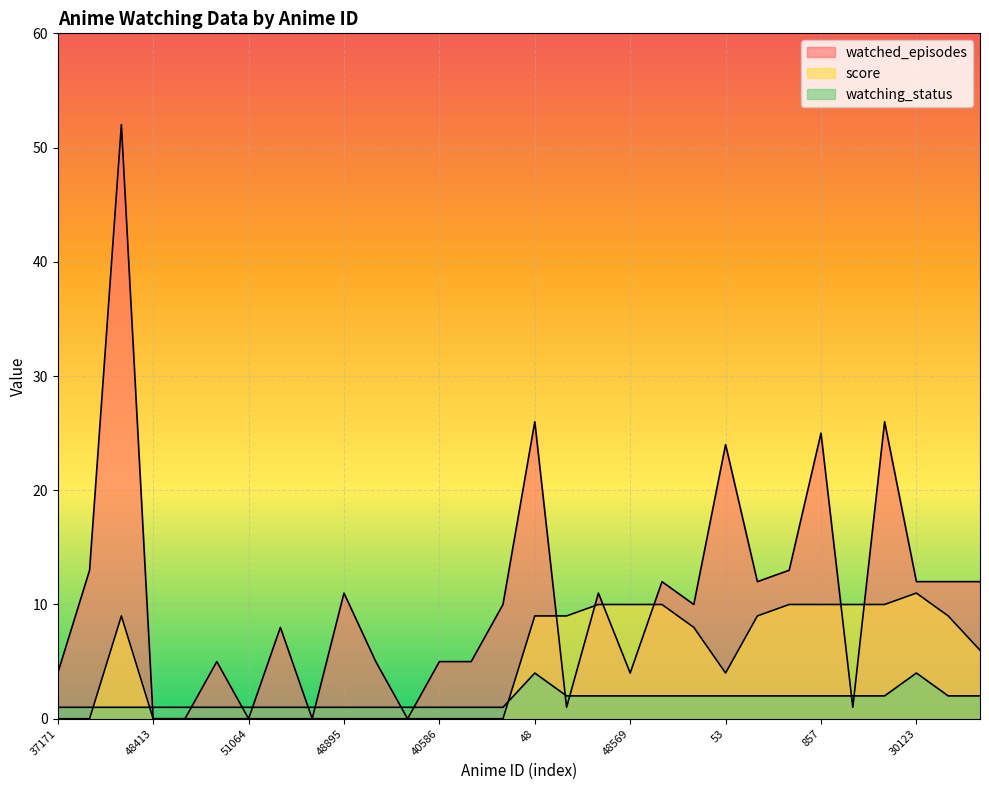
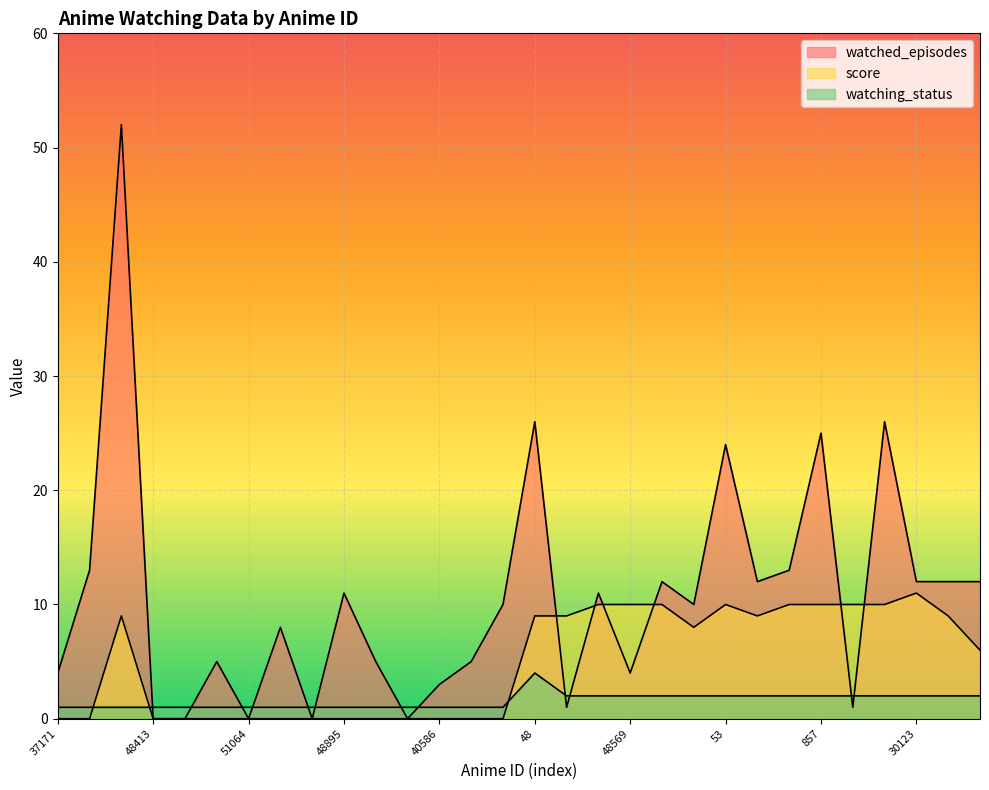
watched_episodes, 40586: 5 -> 3
score, 53: 4 -> 10
watching_status, 30123: 4 -> 2
